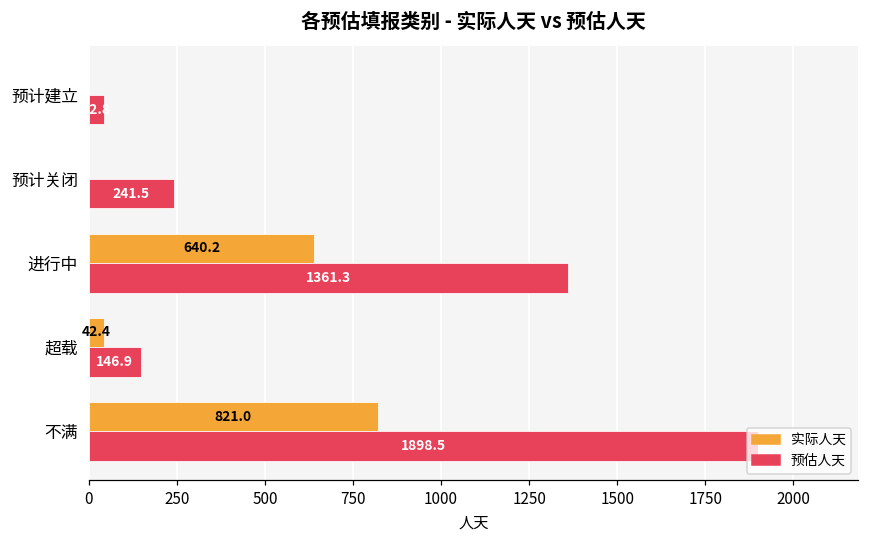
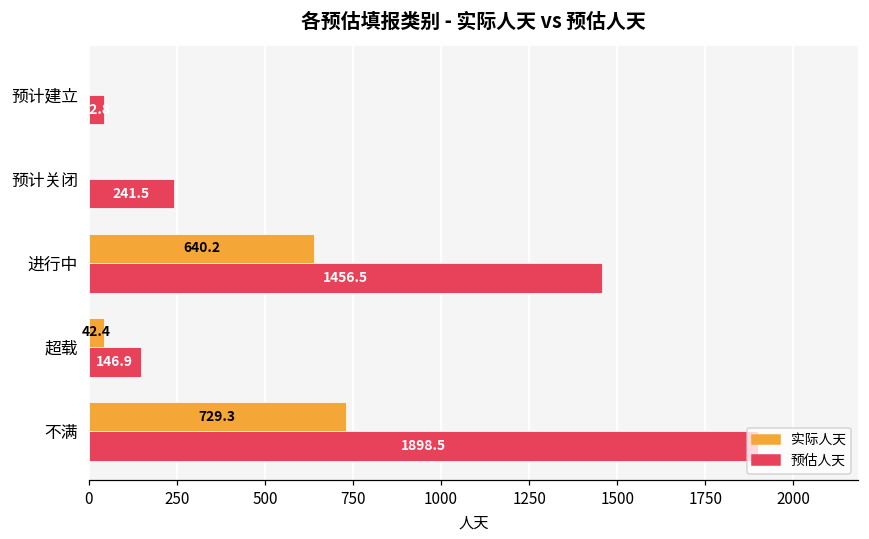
预估人天, 进行中: 1361.3 -> 1456.5
实际人天, 不满: 821.0 -> 729.3
